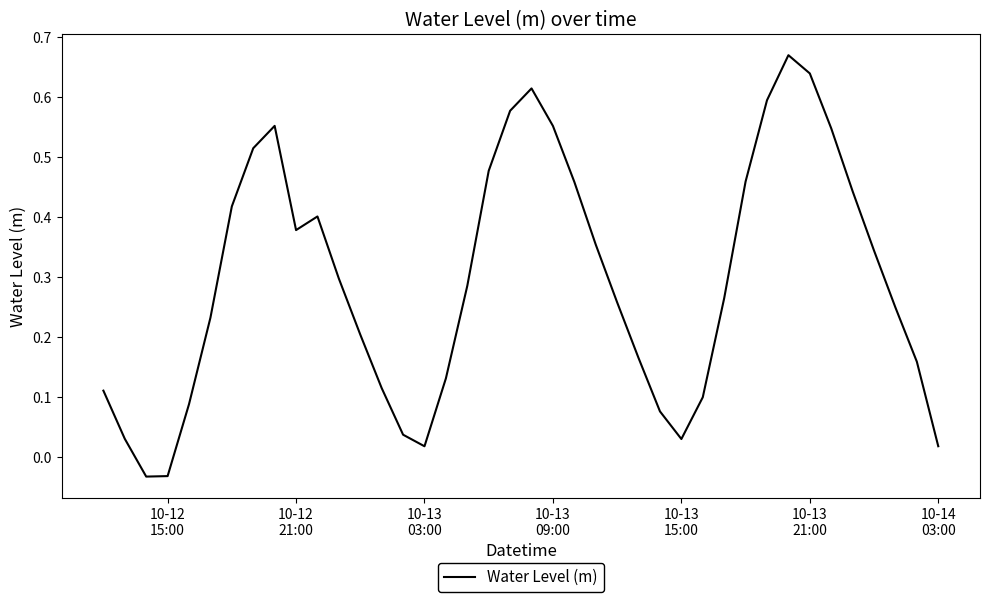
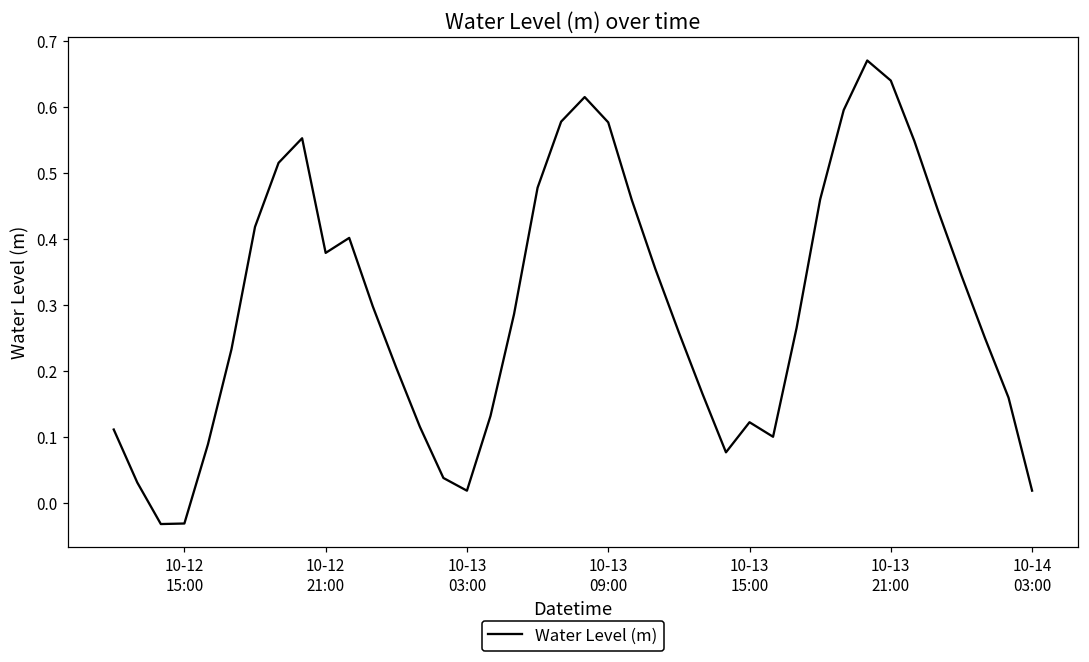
10-13 09:00: 0.55 -> 0.58
10-13 15:00: 0.03 -> 0.12
